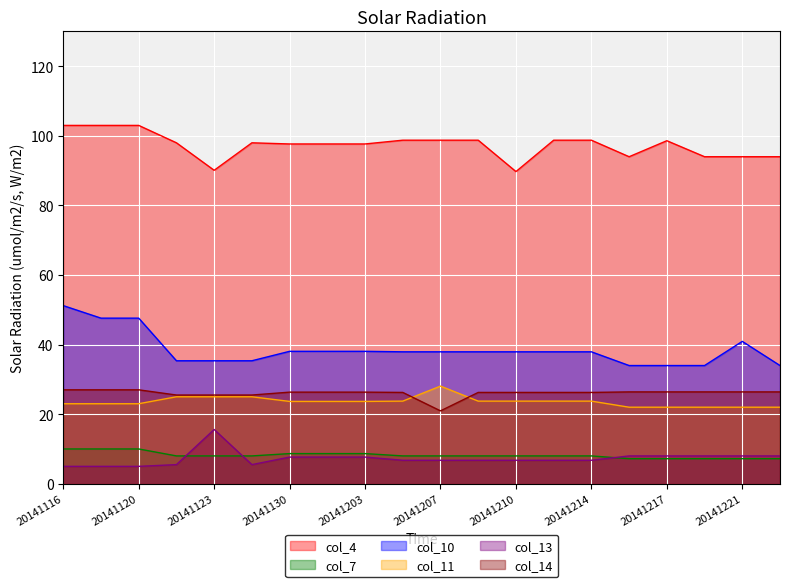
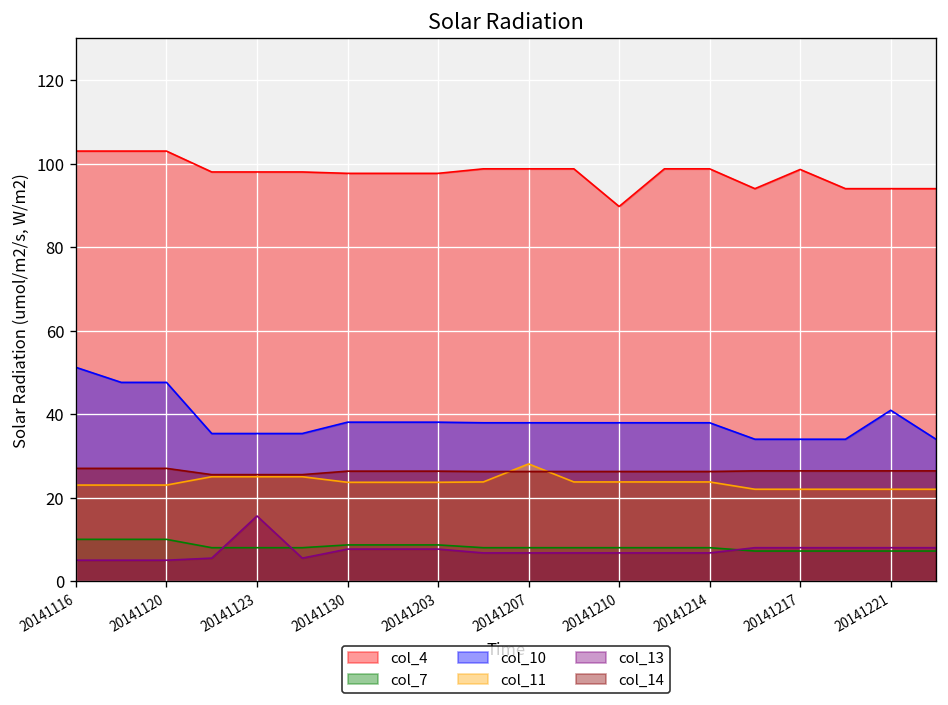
col_4, 20141123: 90 -> 98
col_14, 20141207: 21 -> 26
